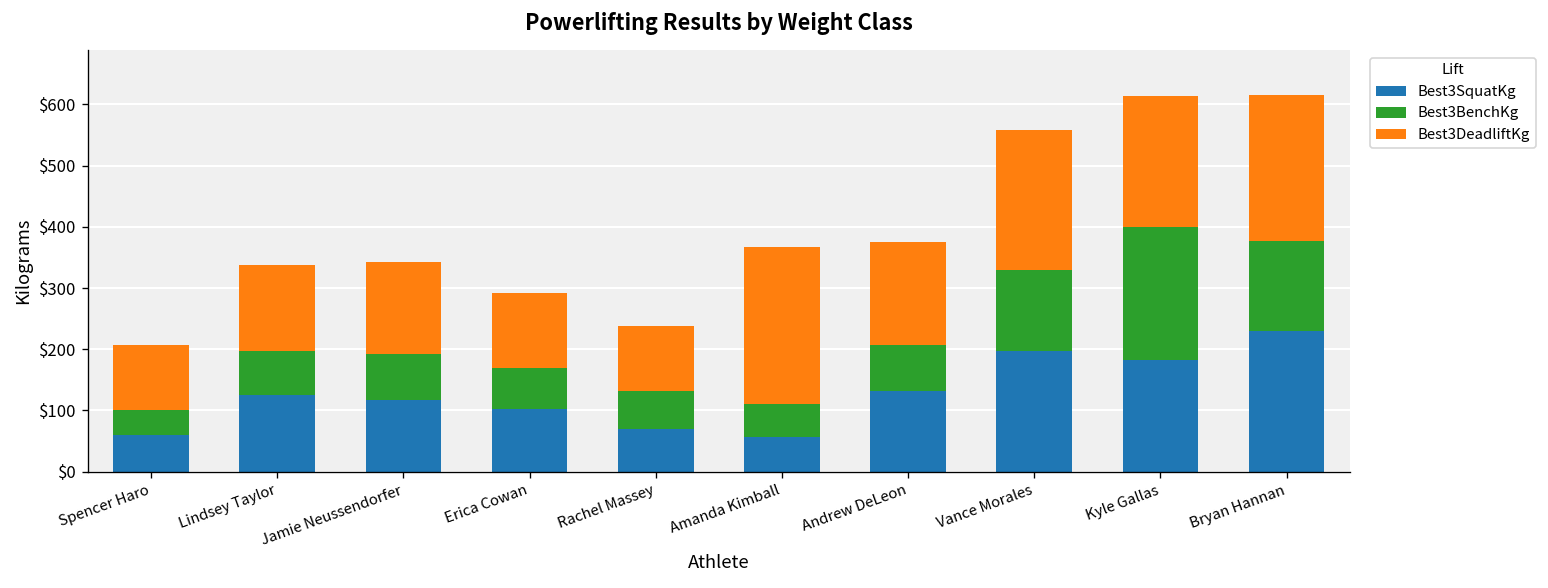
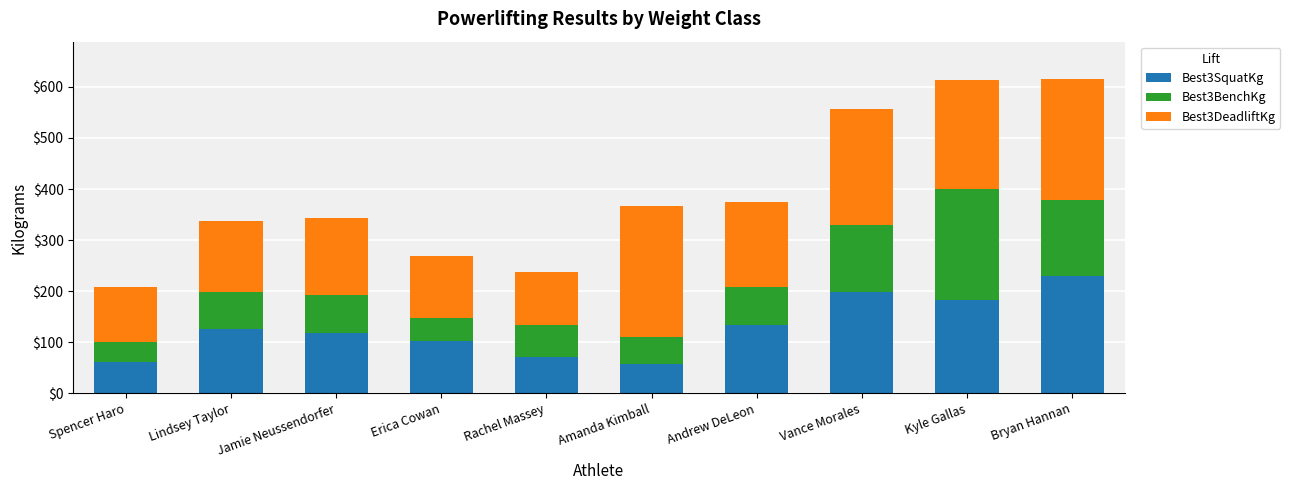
Best3BenchKg, Erica Cowan: $70 -> $40
